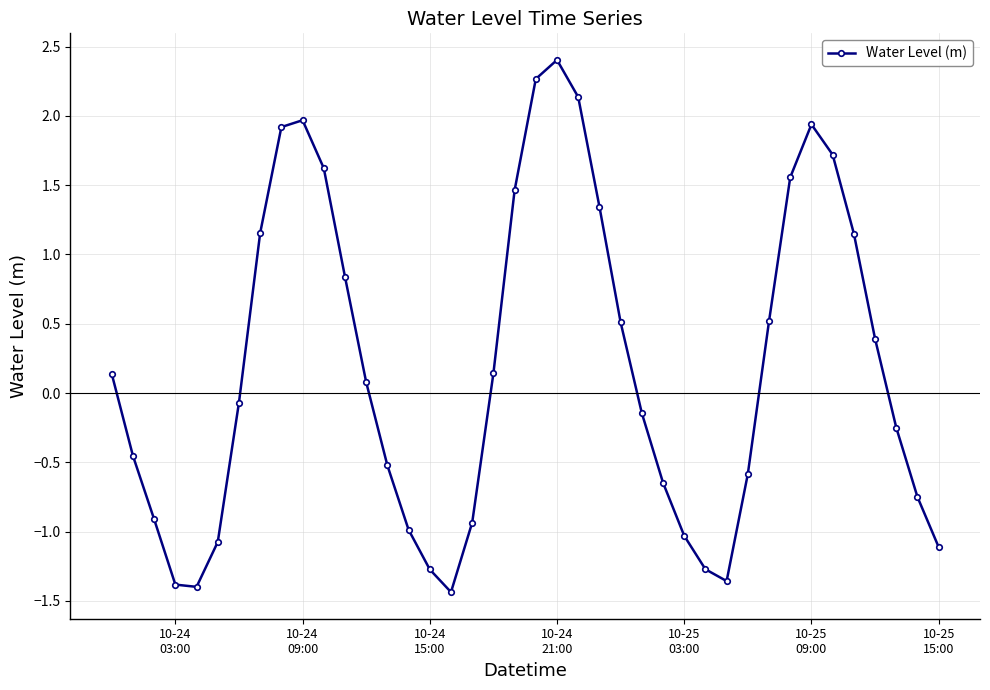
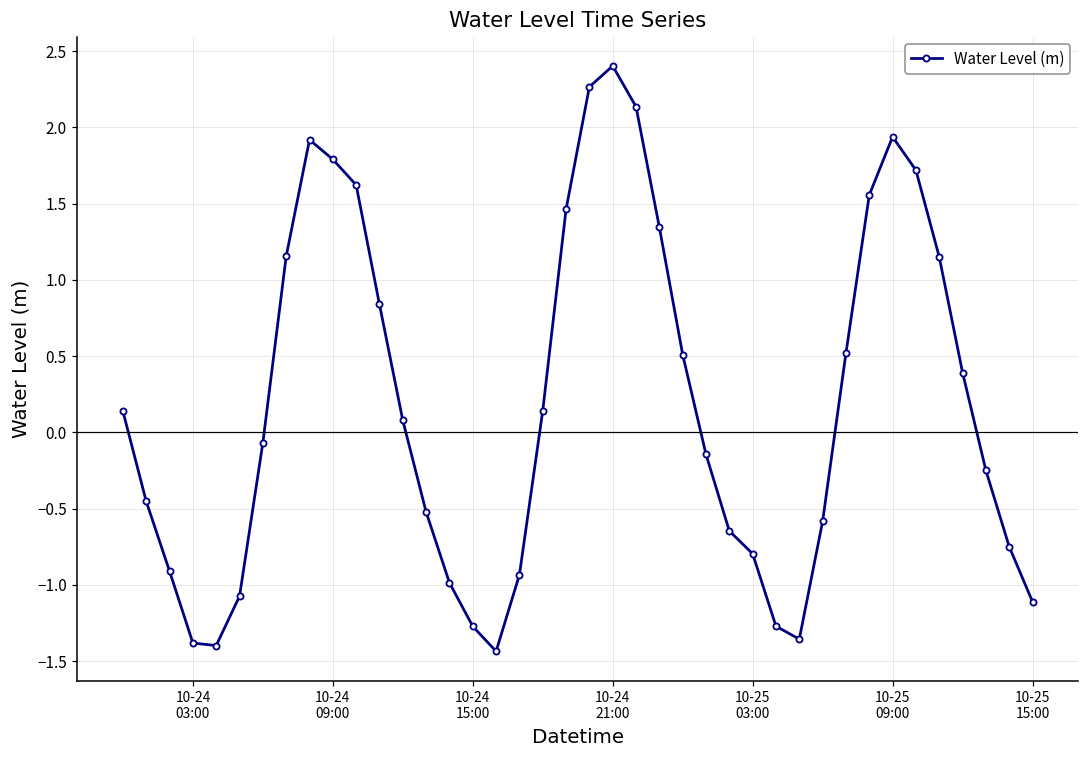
10-24 09:00: 1.97 -> 1.79
10-25 03:00: -1.03 -> -0.80
